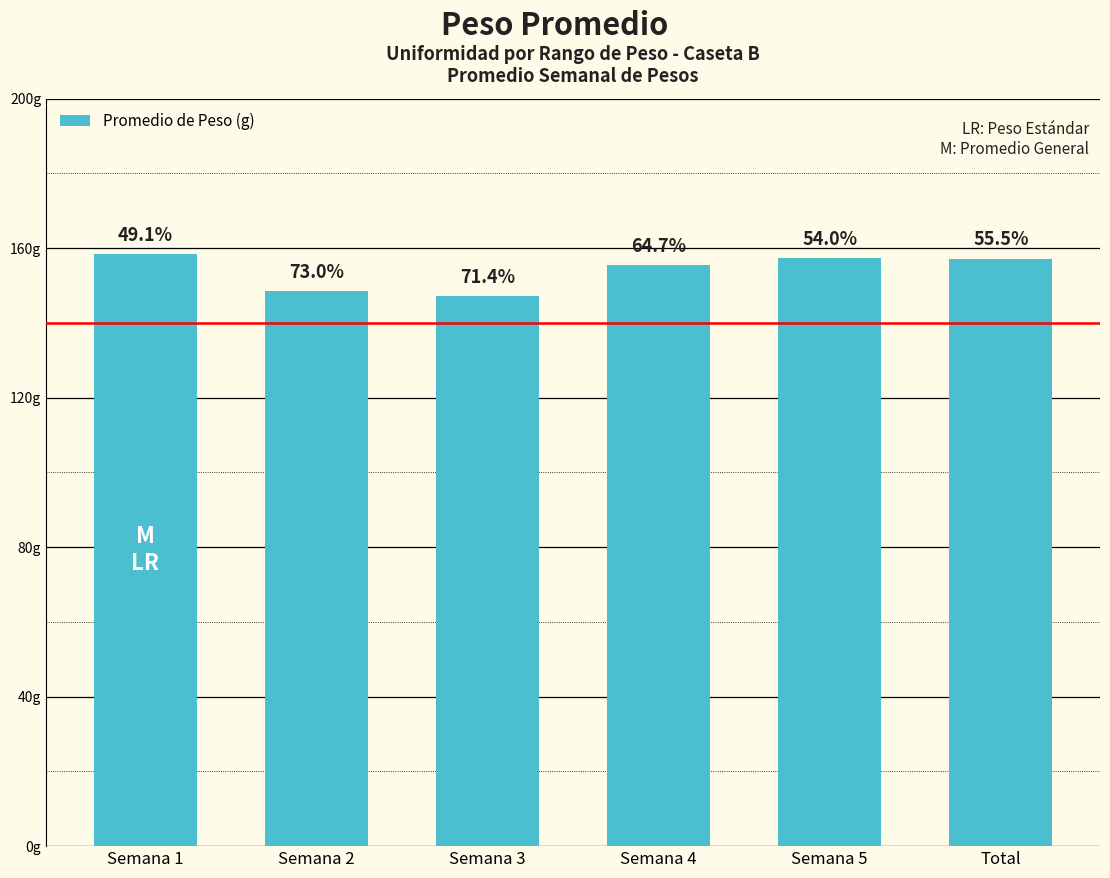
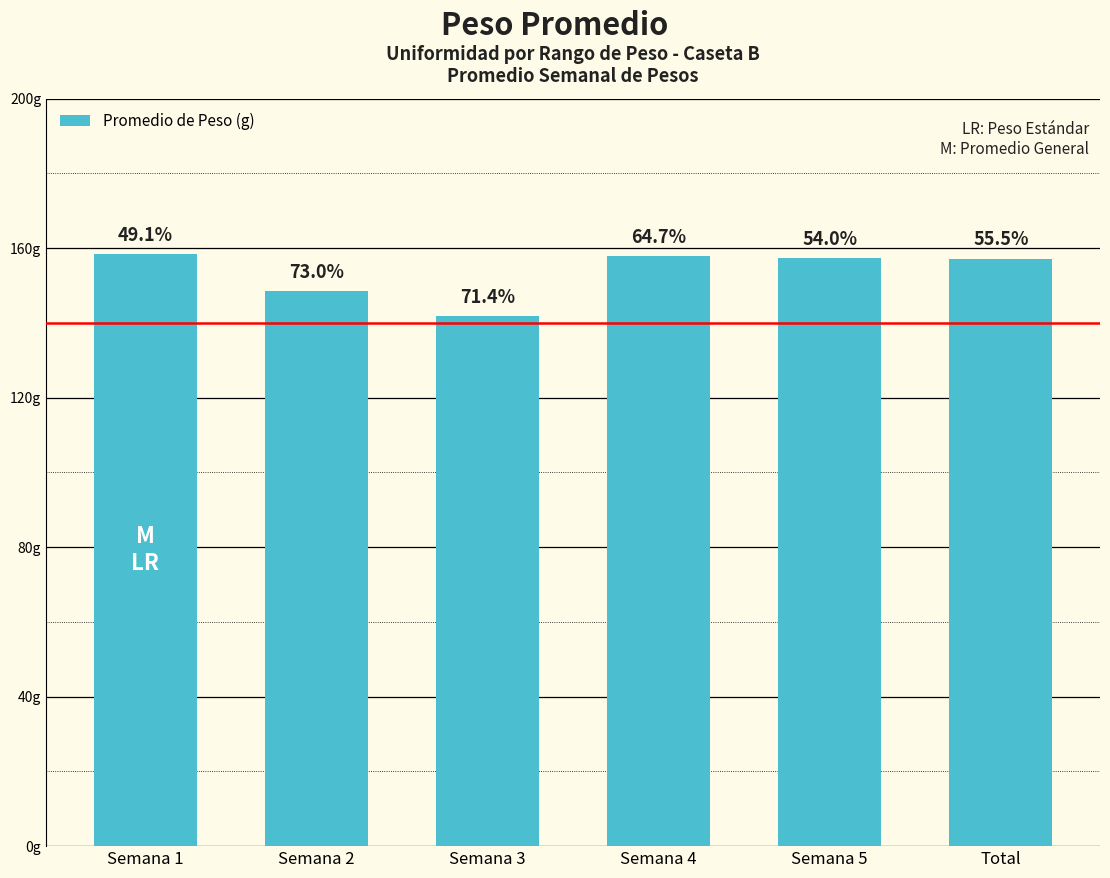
Semana 3: 147g -> 142g
Semana 4: 156g -> 158g
